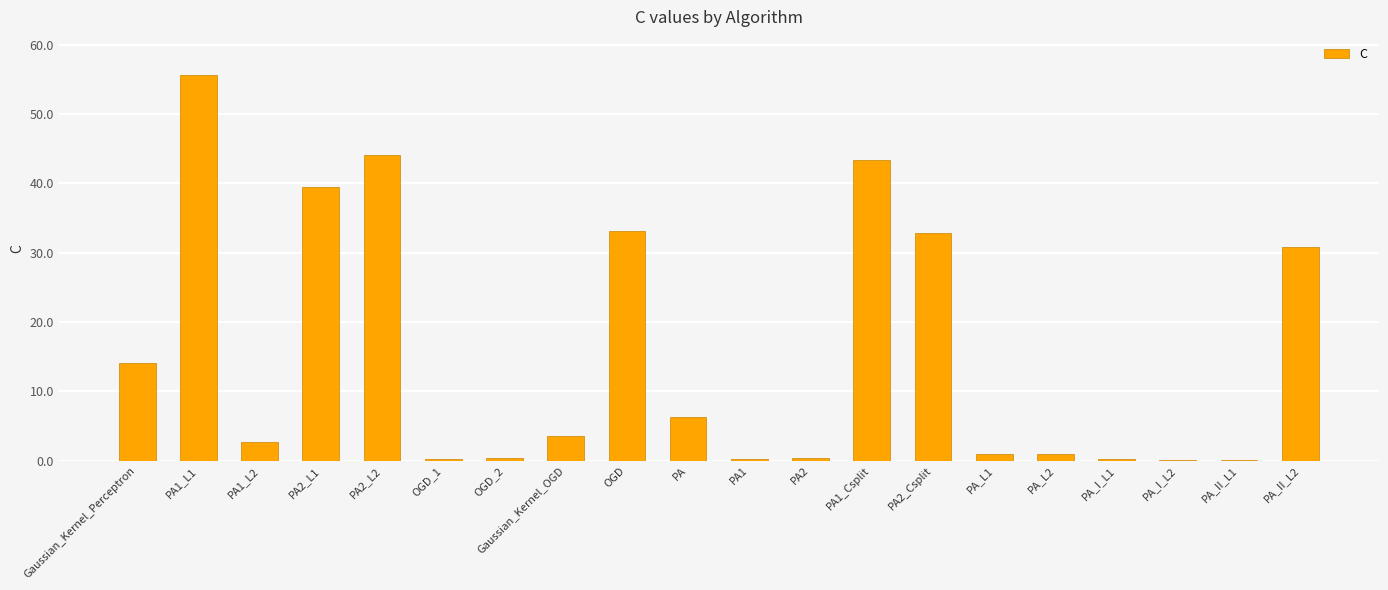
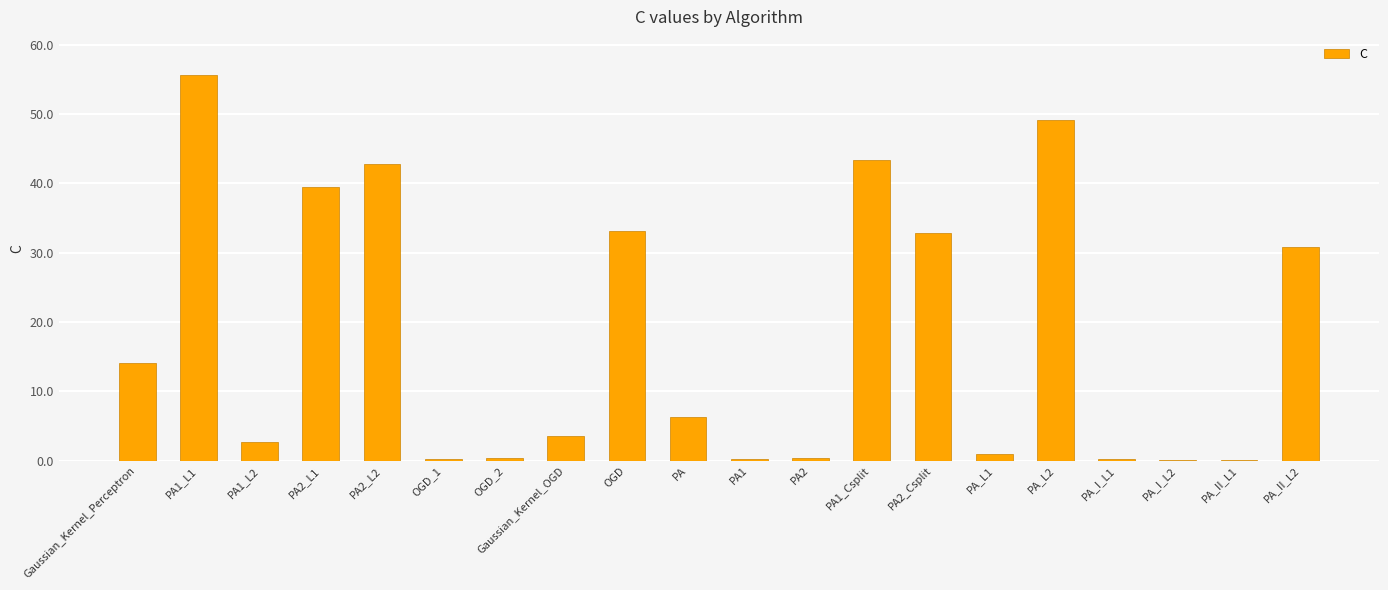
PA2_L2: 44 -> 43
PA_L2: 1 -> 49
